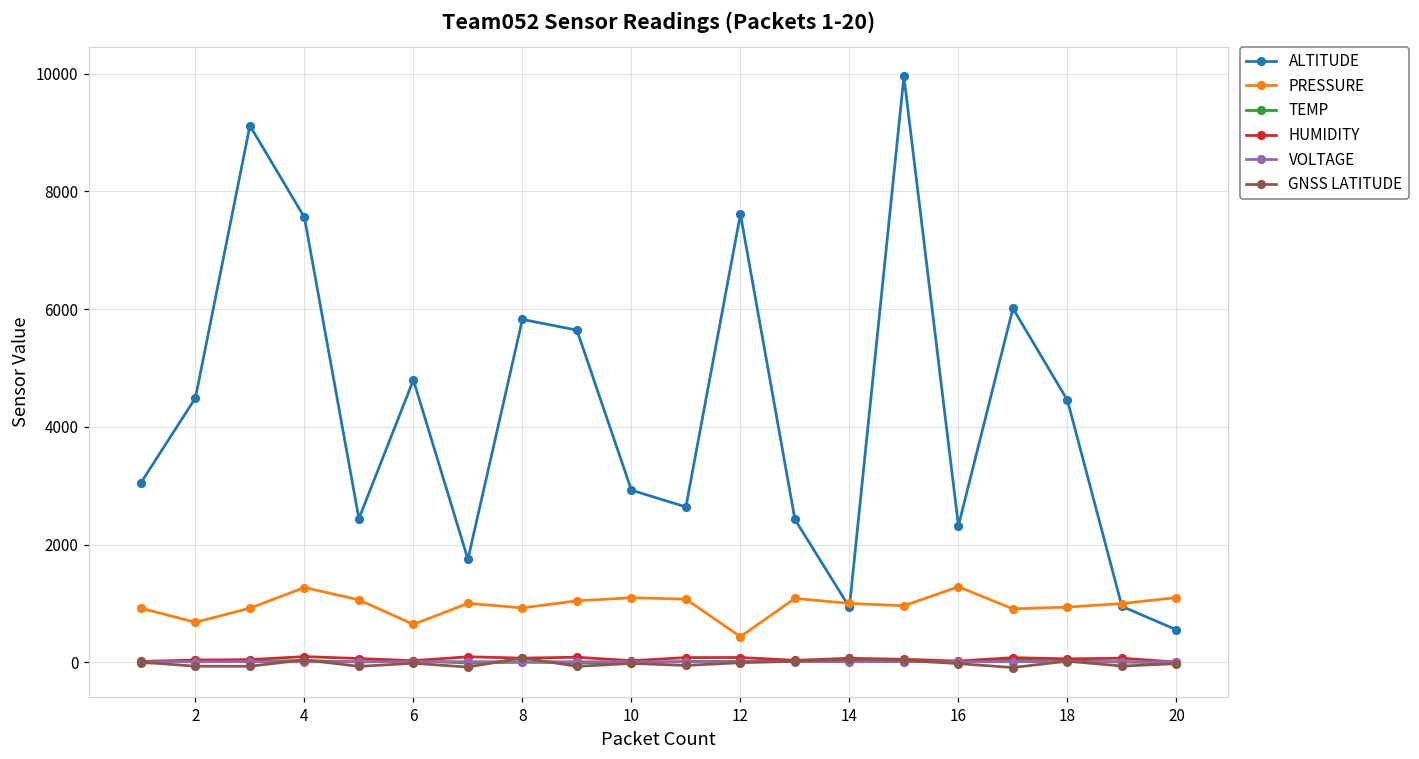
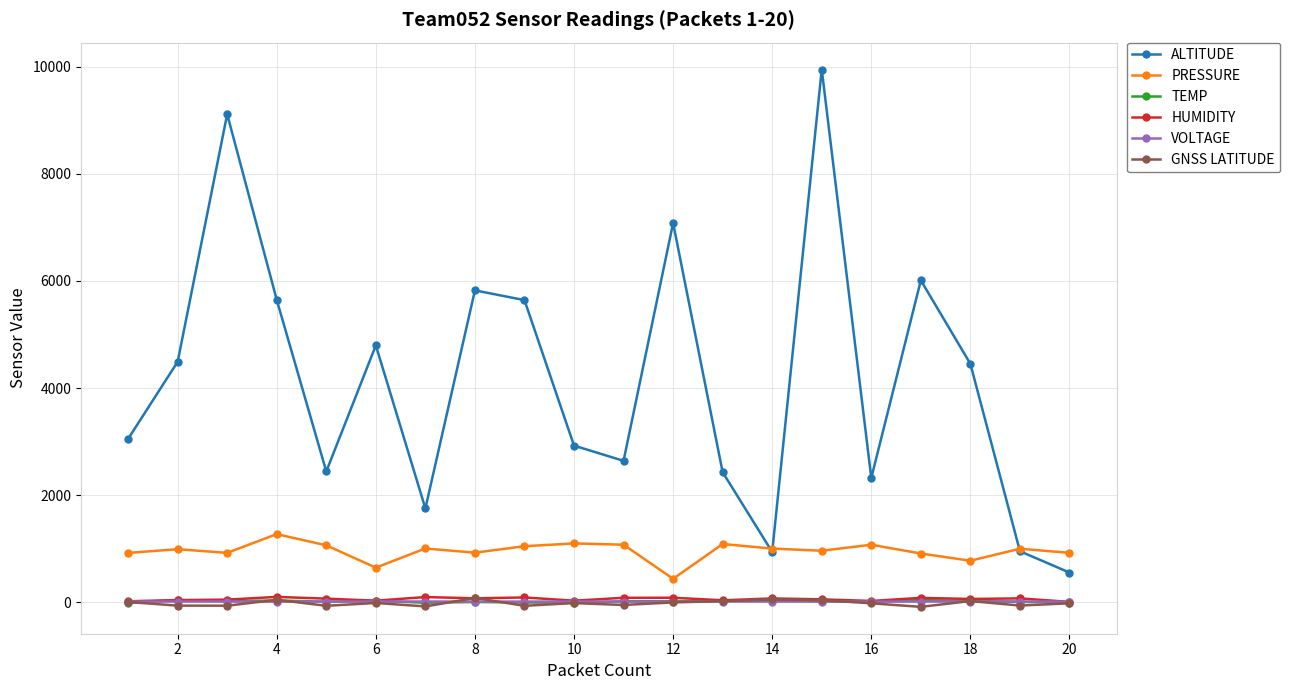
PRESSURE, 2: 700 -> 1000
ALTITUDE, 4: 7600 -> 5600
ALTITUDE, 12: 7600 -> 7100
PRESSURE, 16: 1300 -> 1100
PRESSURE, 18: 900 -> 800
PRESSURE, 20: 1100 -> 900
